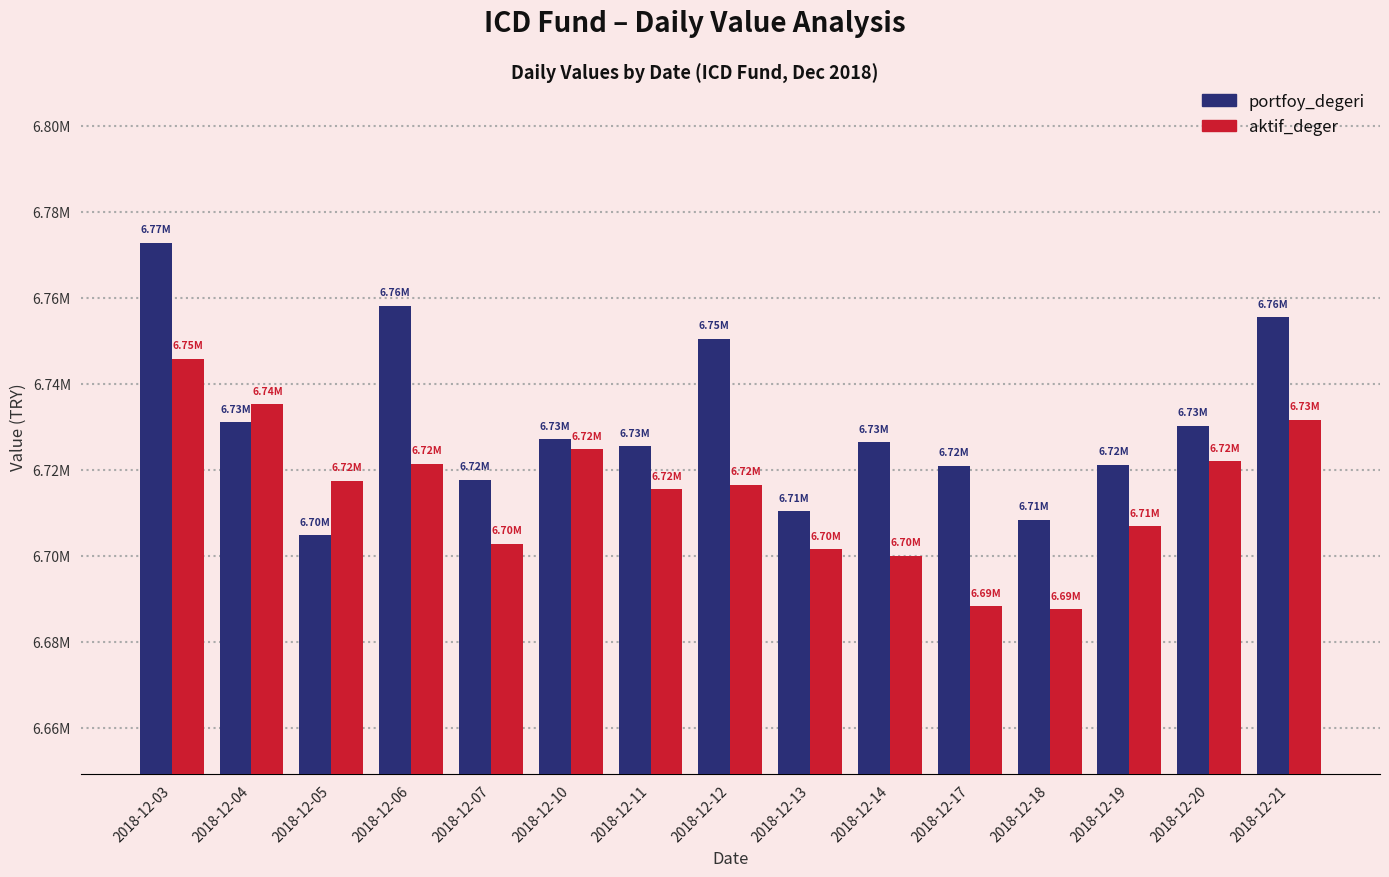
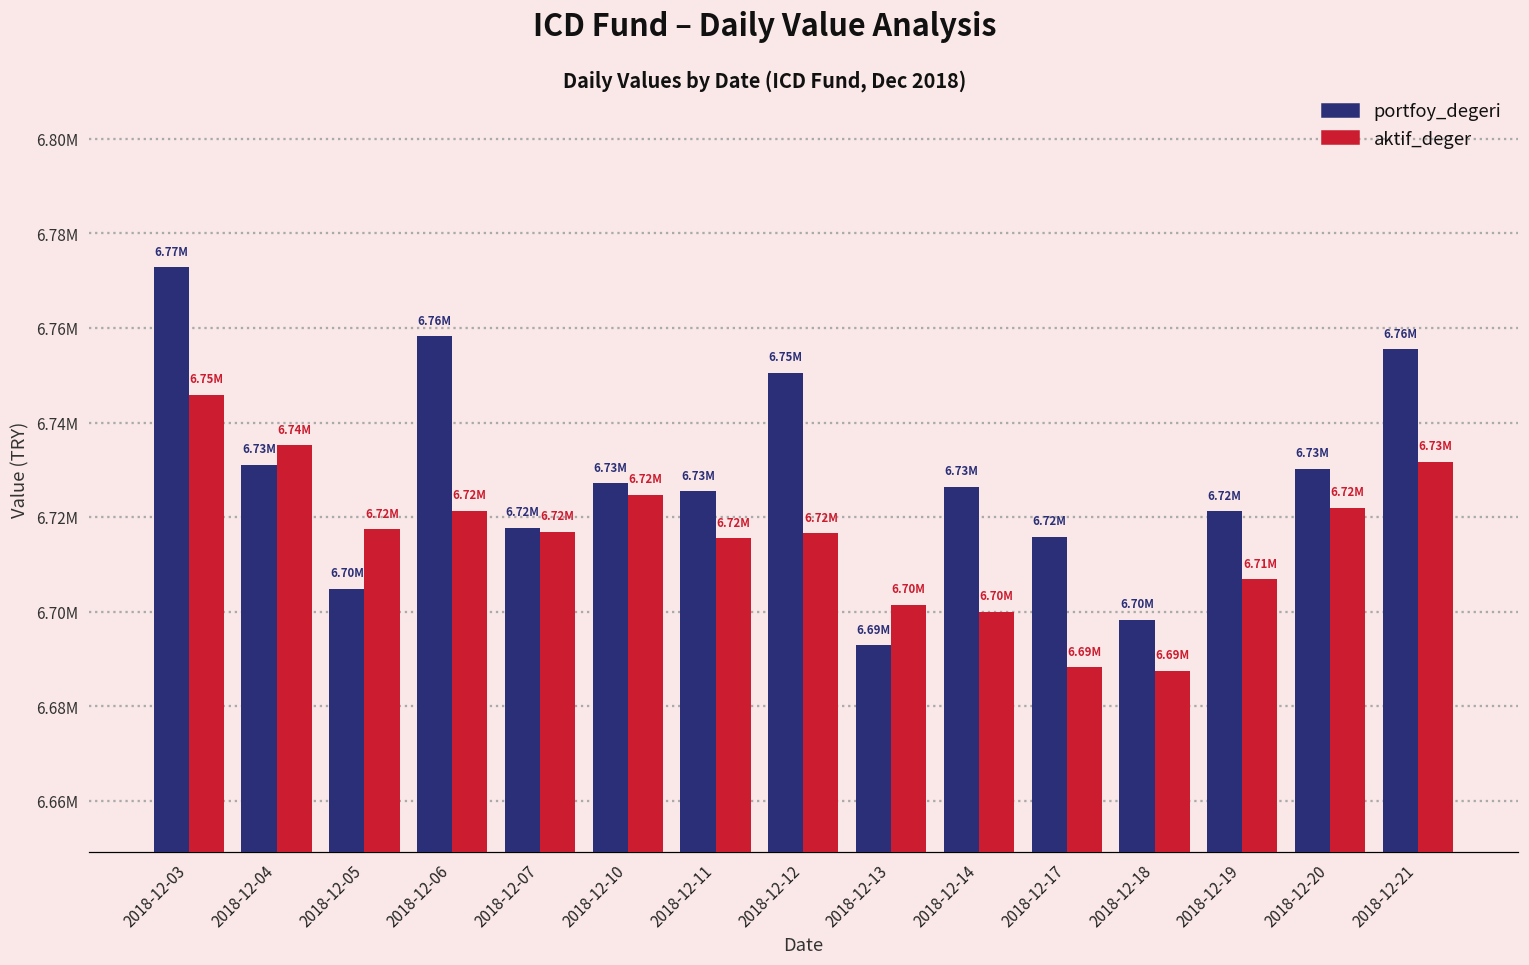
aktif_deger, 2018-12-07: 6.70M -> 6.72M
portfoy_degeri, 2018-12-13: 6.71M -> 6.69M
portfoy_degeri, 2018-12-17: 6721000 -> 6716000
portfoy_degeri, 2018-12-18: 6.71M -> 6.70M
